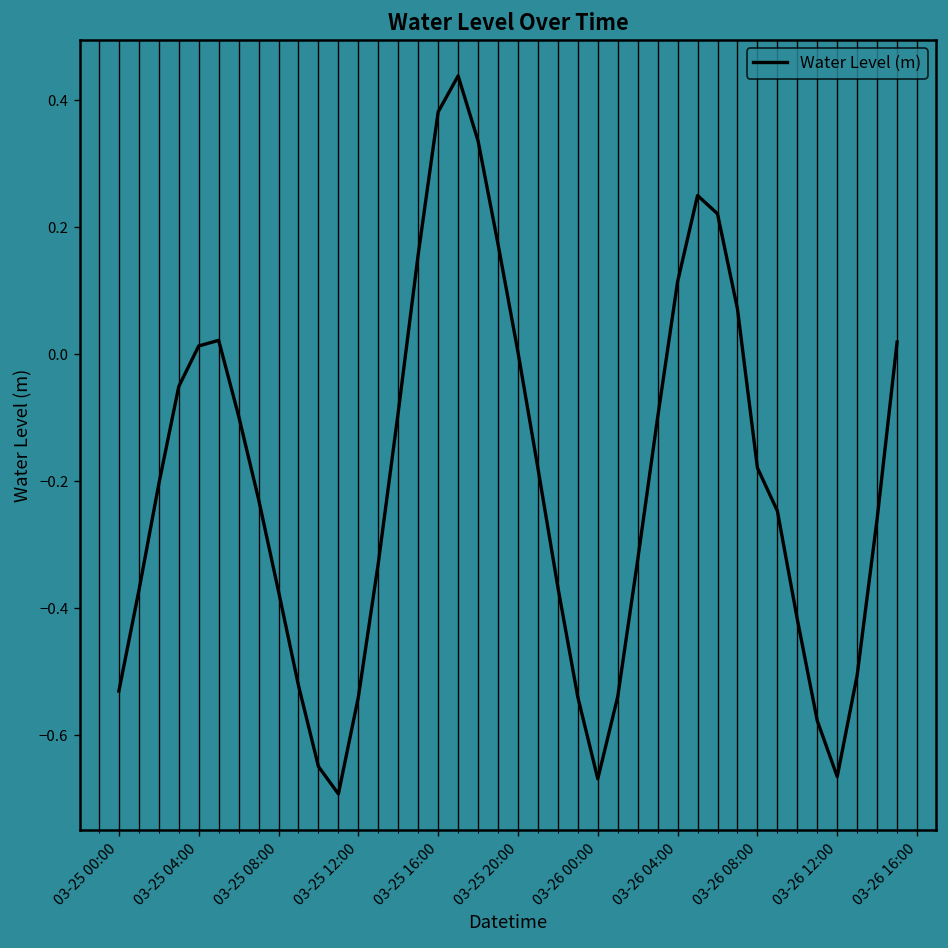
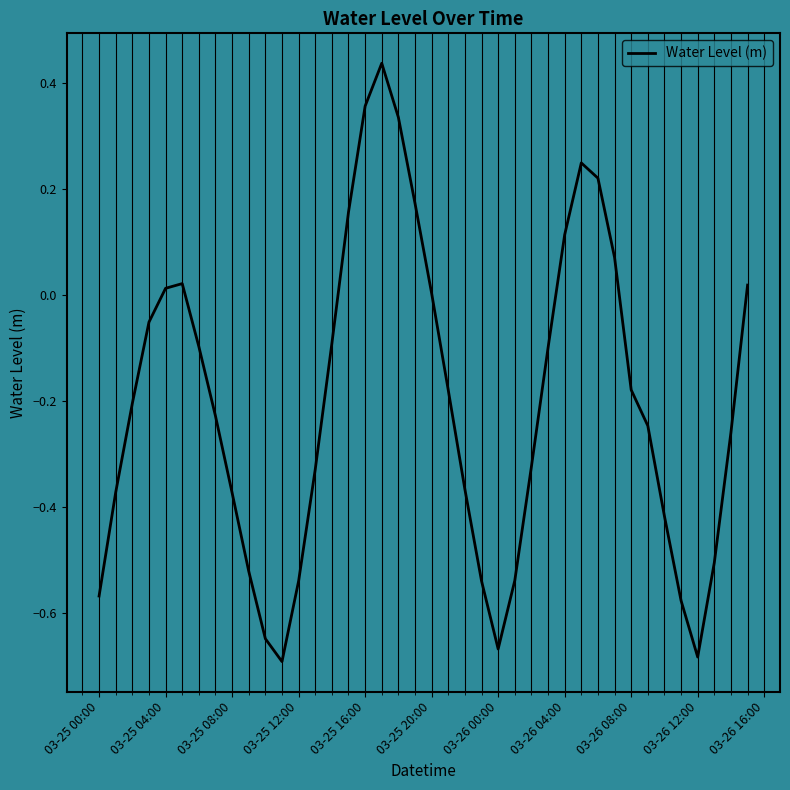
03-25 00:00: -0.53 -> -0.57
03-25 16:00: 0.38 -> 0.36
03-26 12:00: -0.67 -> -0.68
